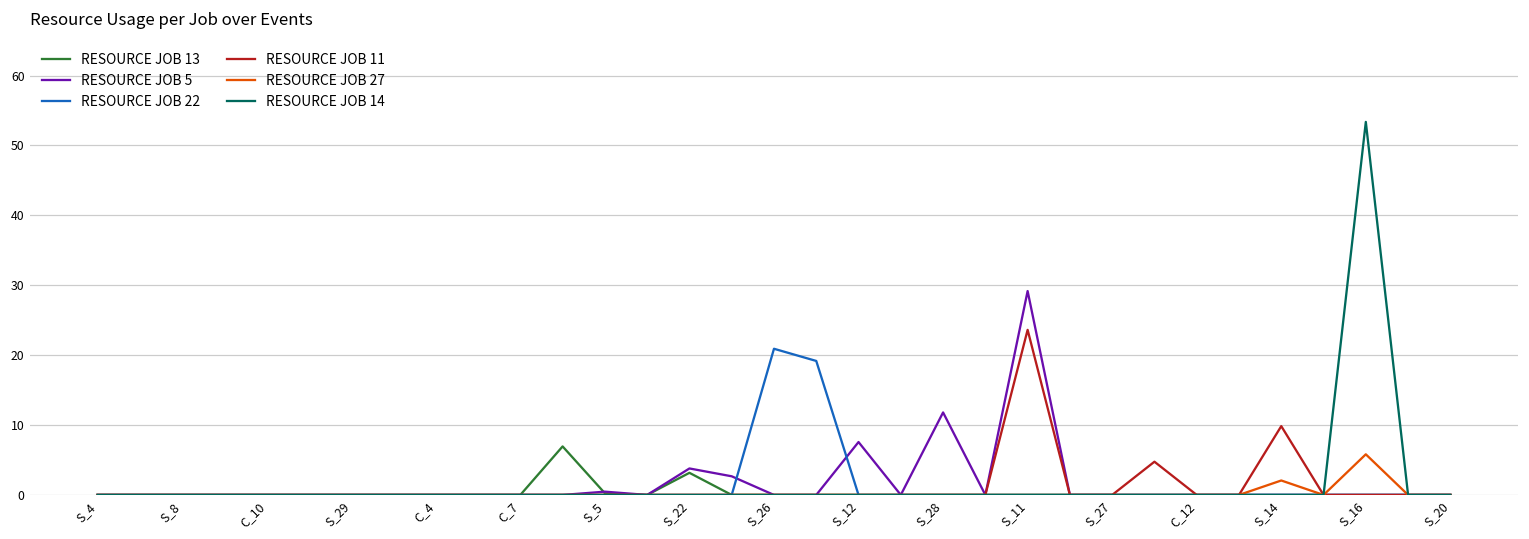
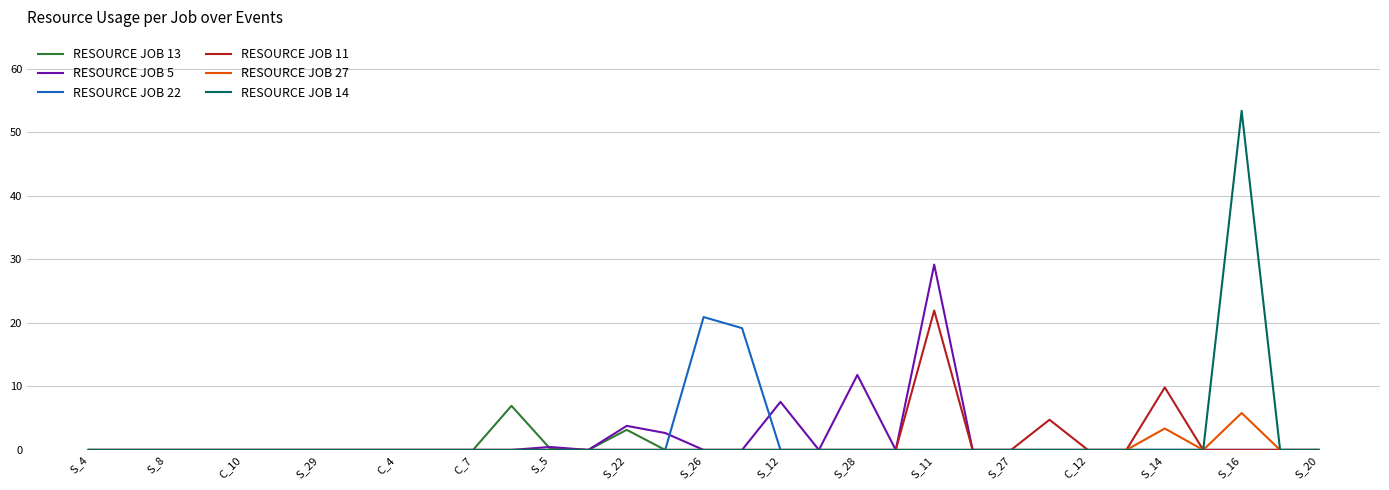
RESOURCE JOB 11, S_11: 24 -> 22
RESOURCE JOB 27, S_14: 2 -> 3
